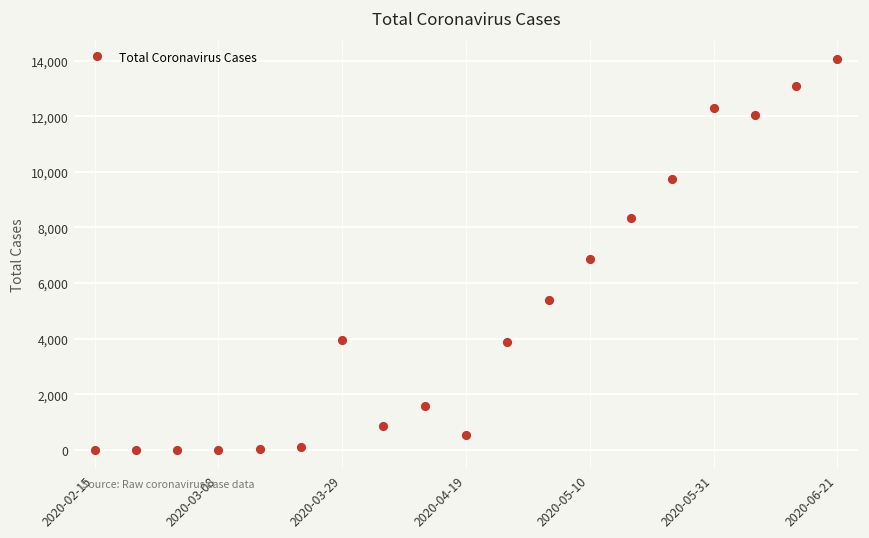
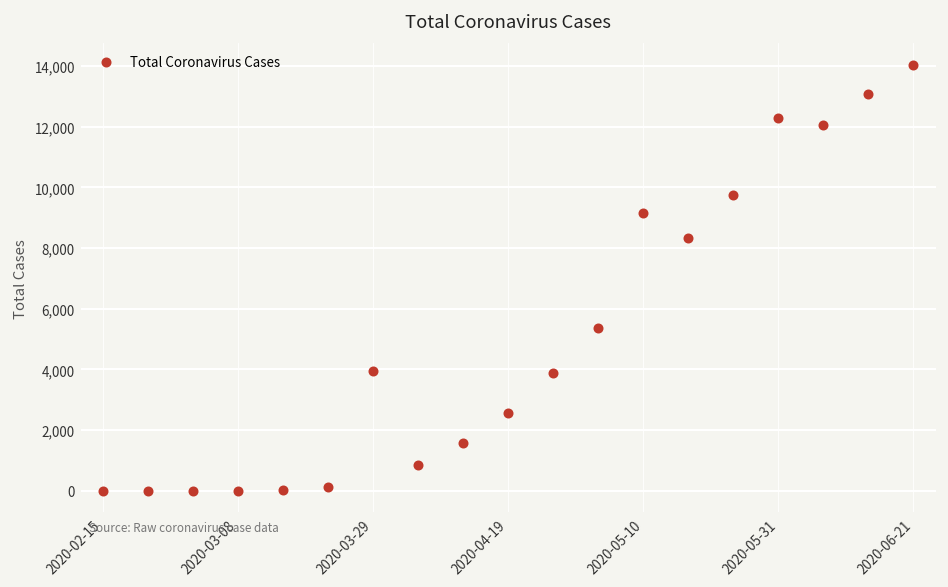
2020-04-19: 500 -> 2,600
2020-05-10: 6,800 -> 9,100
